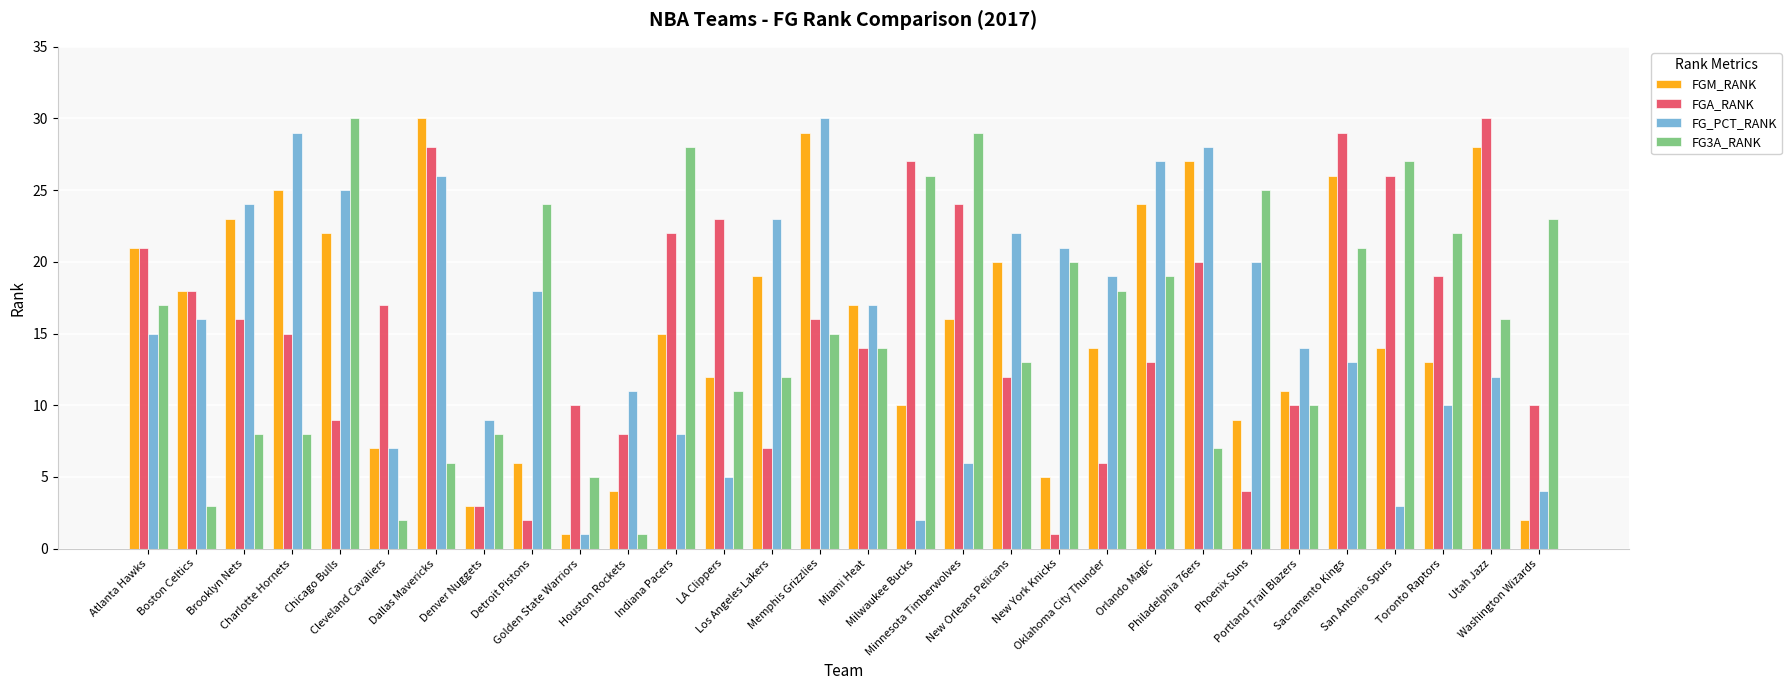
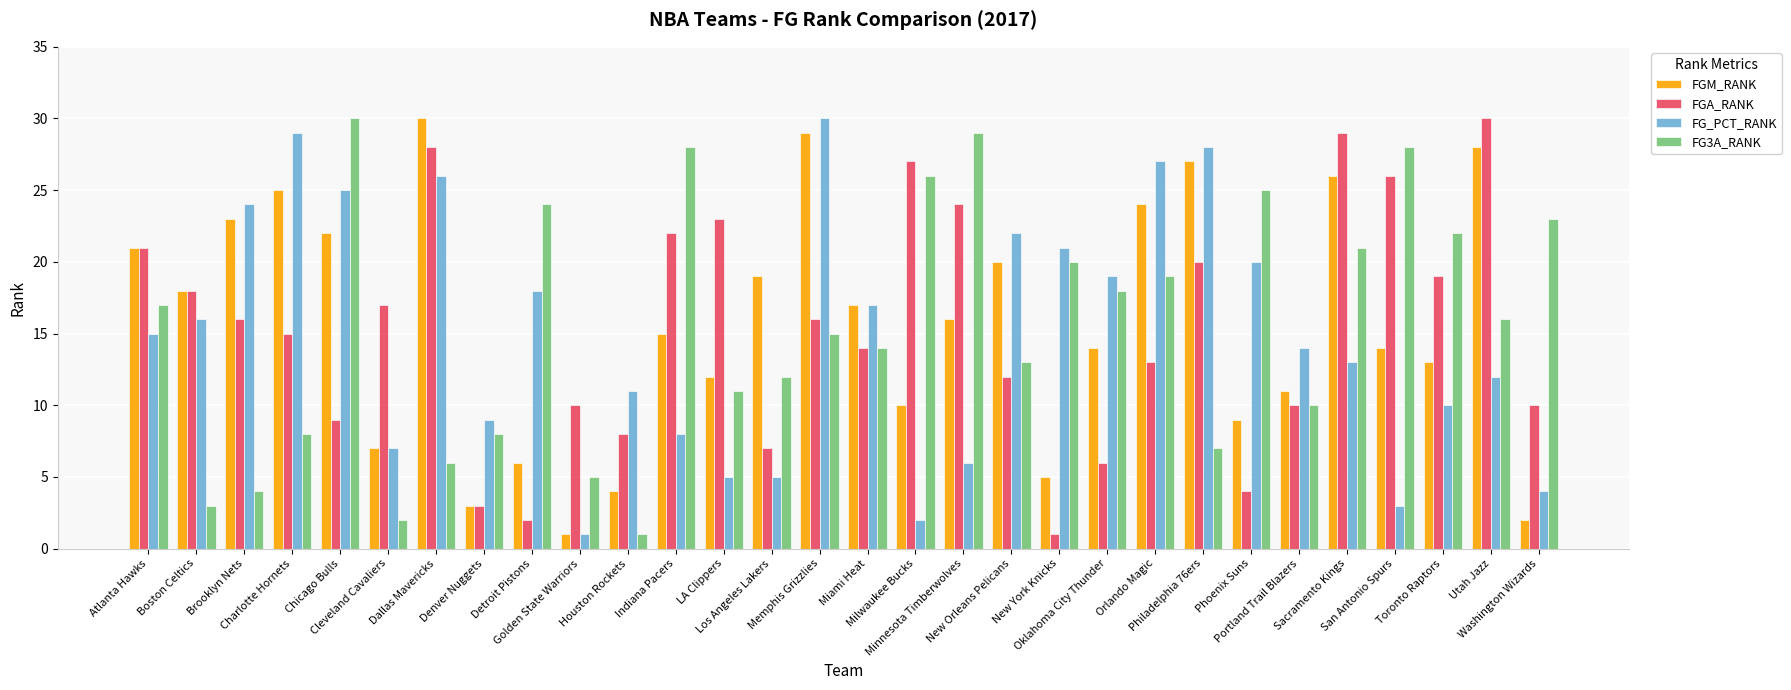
FG3A_RANK, Brooklyn Nets: 8 -> 4
FG_PCT_RANK, Los Angeles Lakers: 23 -> 5
FG3A_RANK, San Antonio Spurs: 27 -> 28
